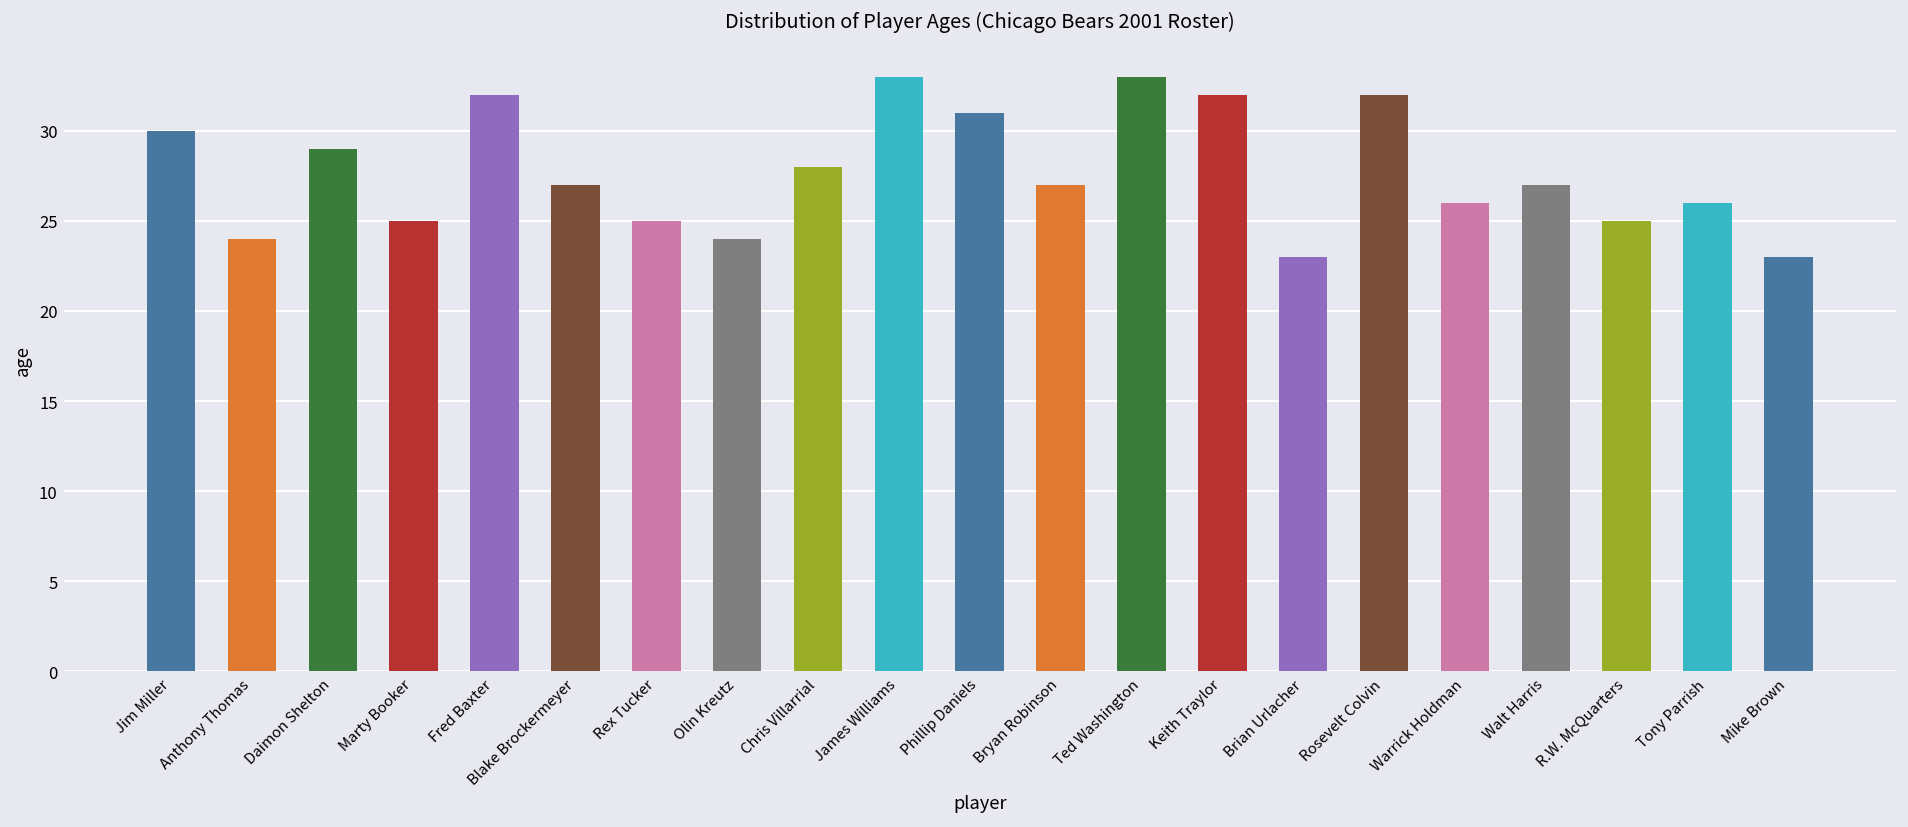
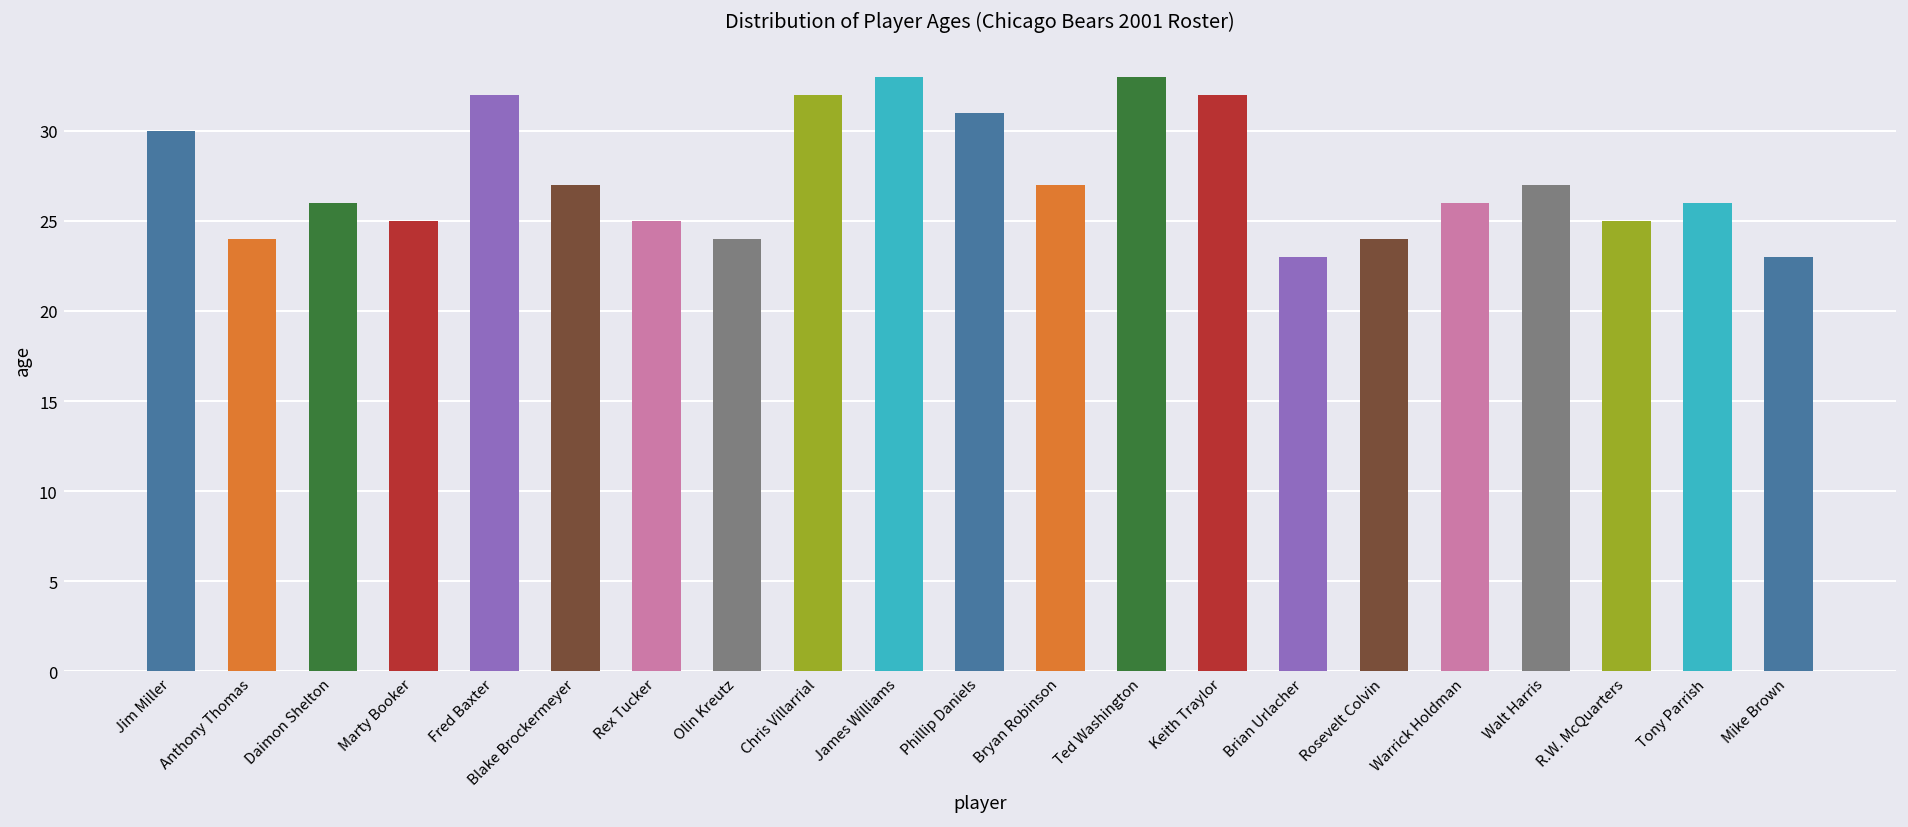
Daimon Shelton: 29 -> 26
Chris Villarrial: 28 -> 32
Rosevelt Colvin: 32 -> 24
